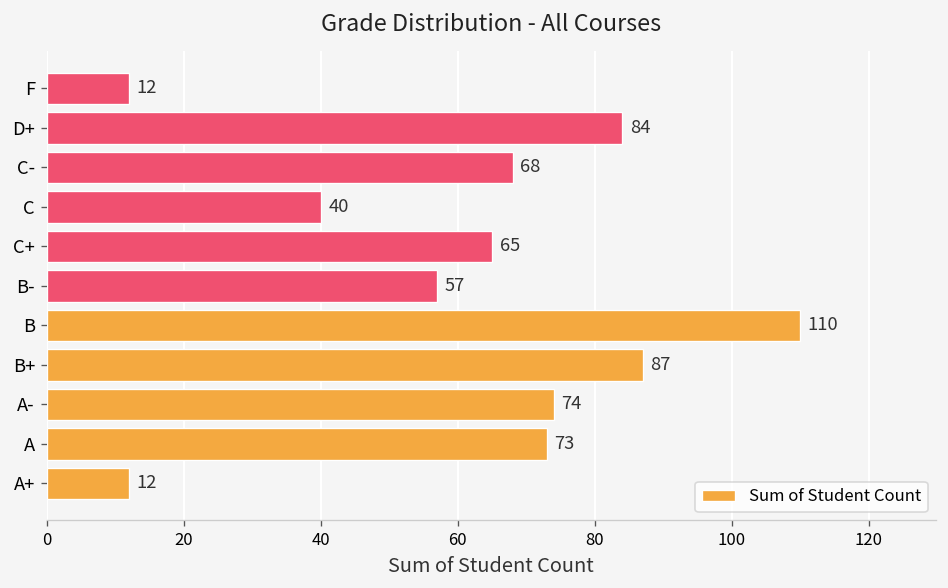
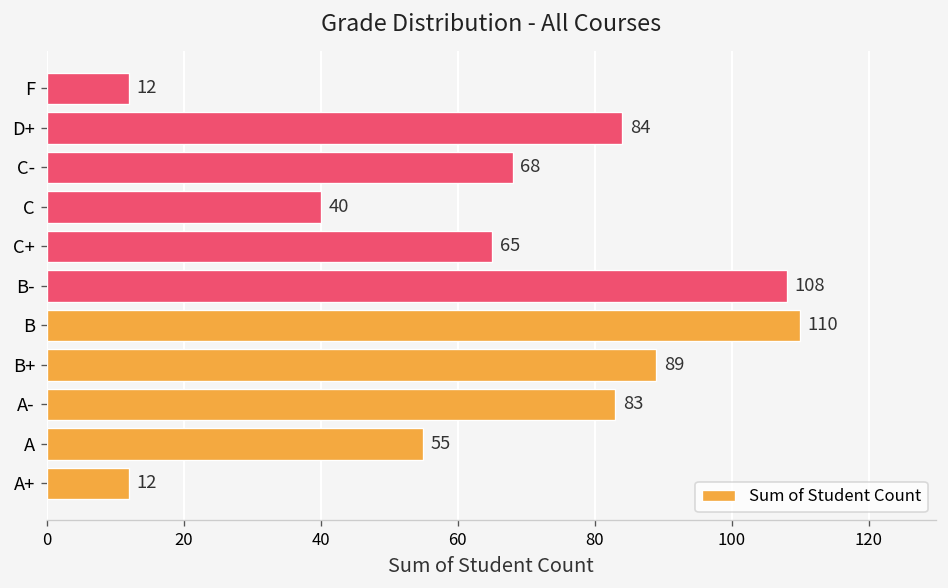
B-: 57 -> 108
B+: 87 -> 89
A-: 74 -> 83
A: 73 -> 55
